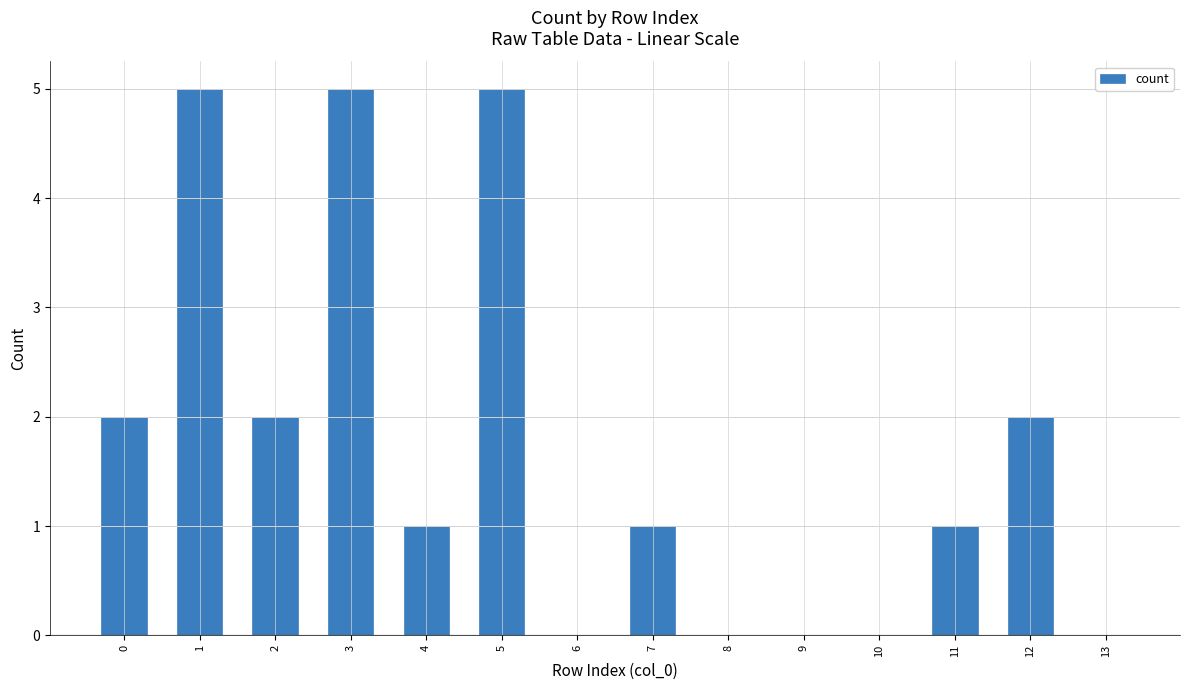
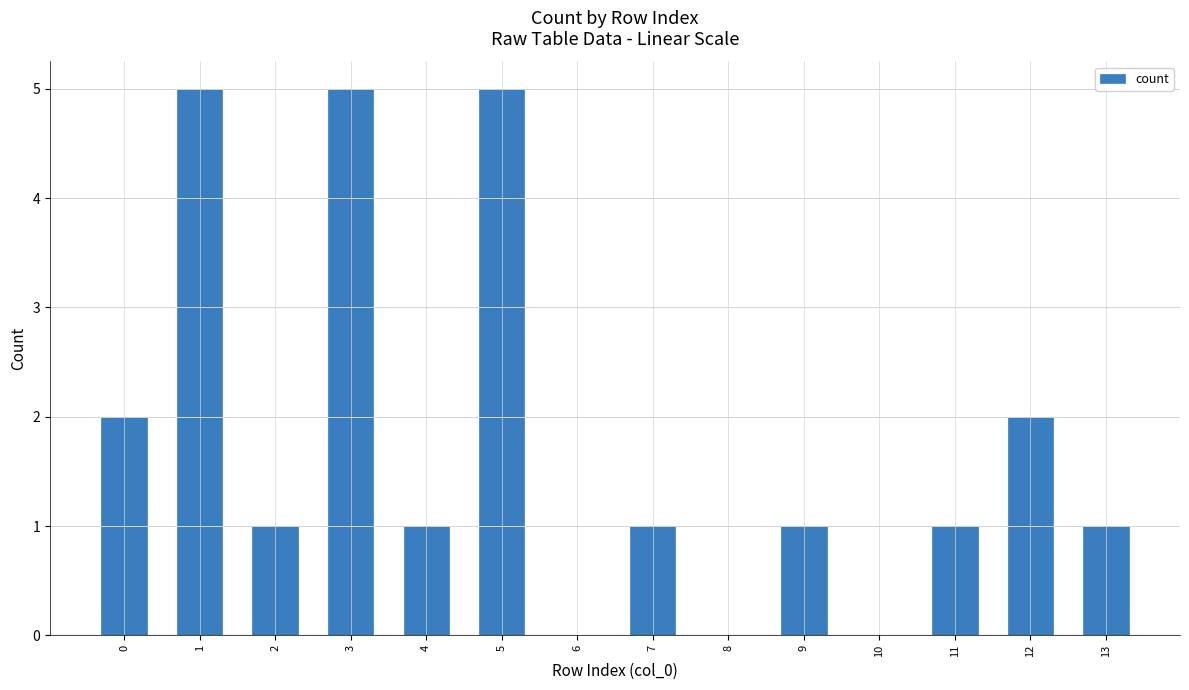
2: 2 -> 1
9: 0 -> 1
13: 0 -> 1
